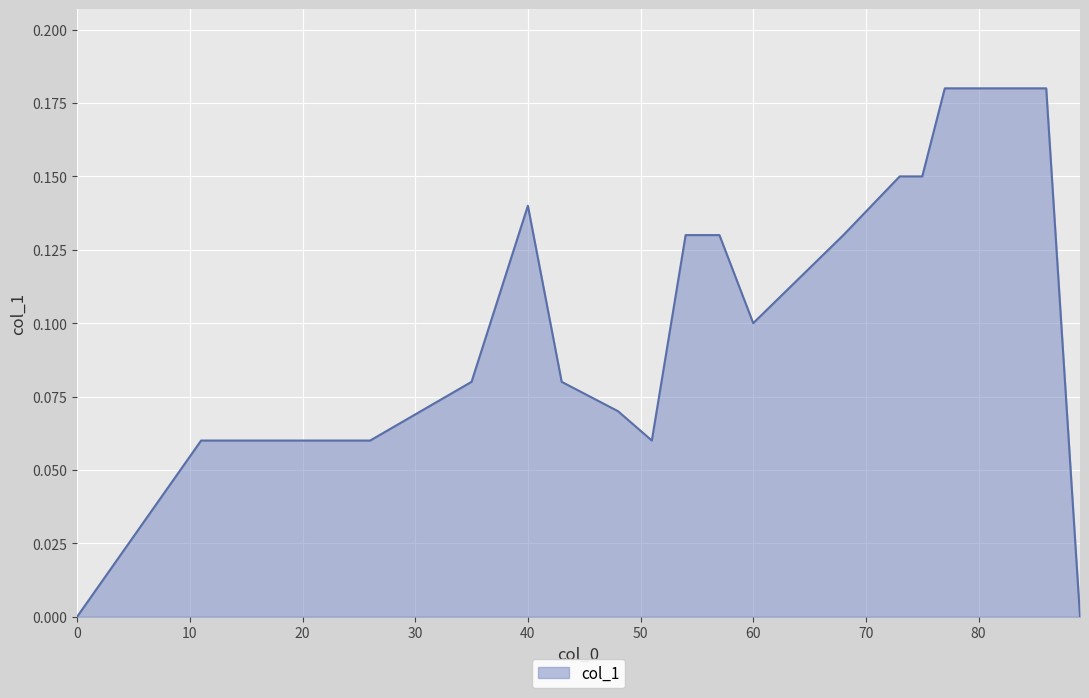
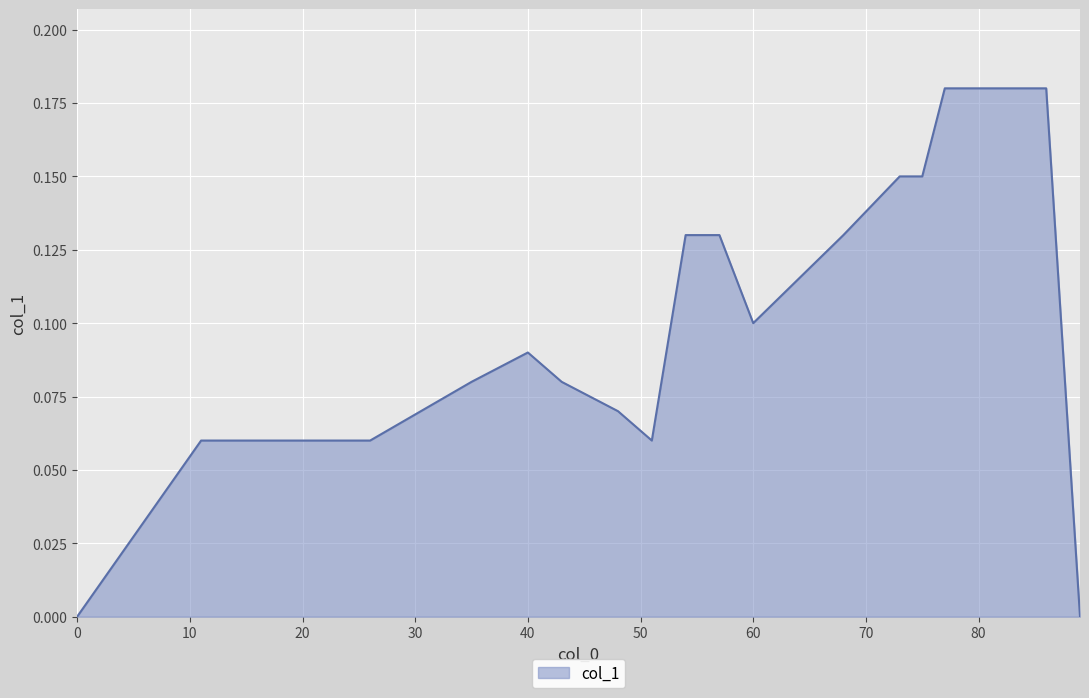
40: 0.14 -> 0.09
